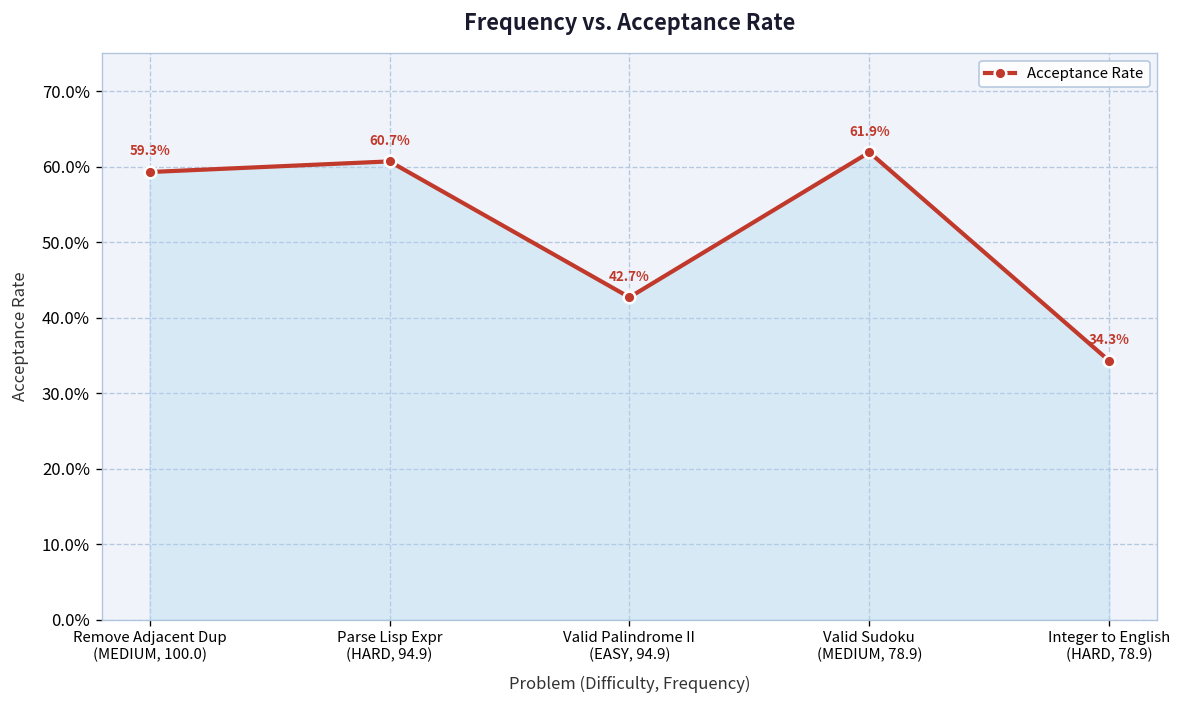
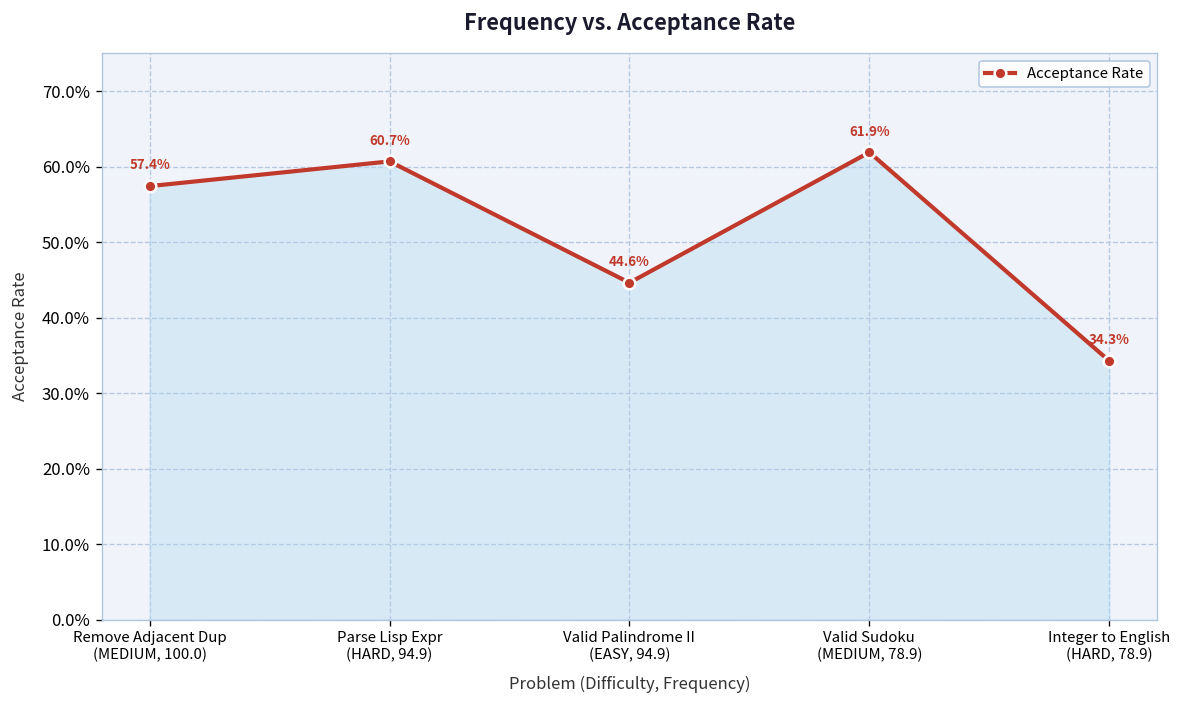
Remove Adjacent Dup (MEDIUM, 100.0): 59.3% -> 57.4%
Valid Palindrome II (EASY, 94.9): 42.7% -> 44.6%
